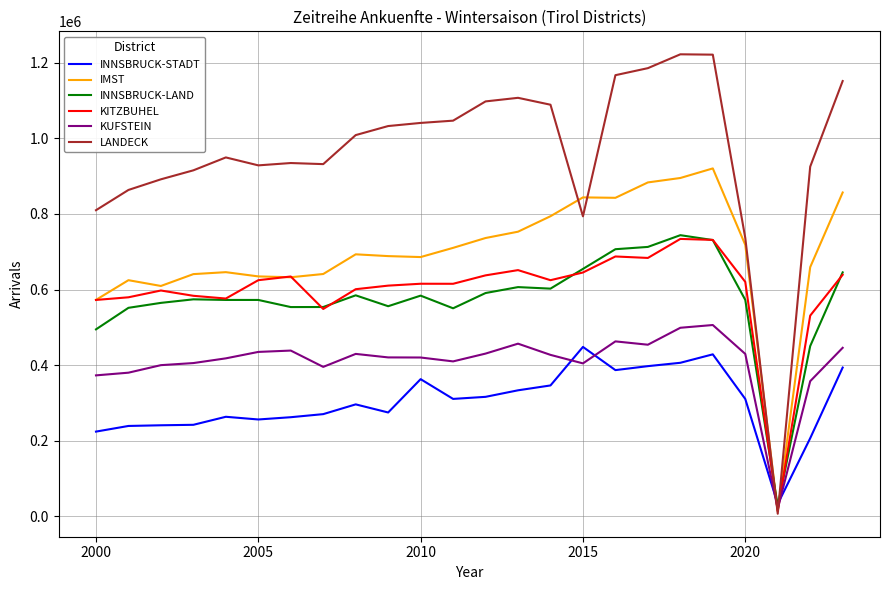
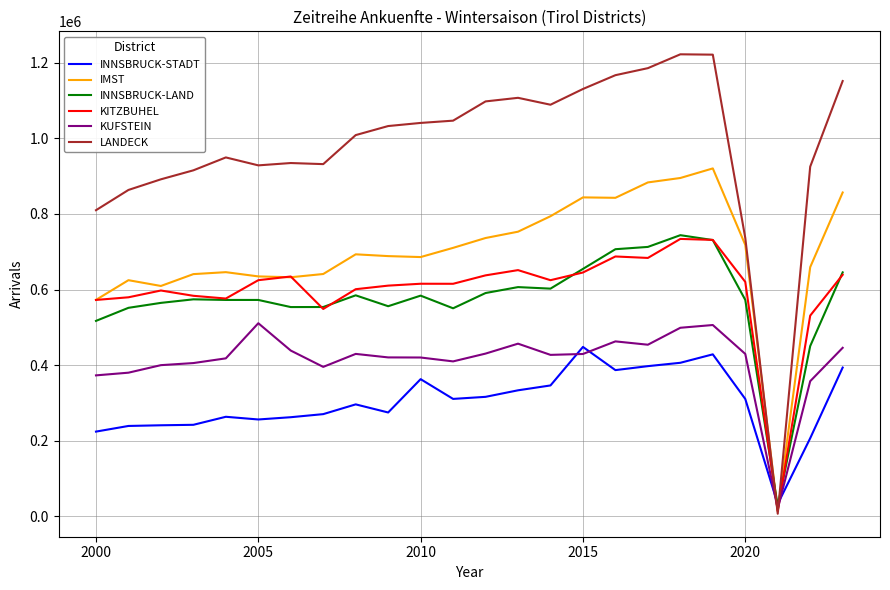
INNSBRUCK-LAND, 2000: 490000 -> 520000
KUFSTEIN, 2005: 430000 -> 510000
KUFSTEIN, 2015: 400000 -> 430000
LANDECK, 2015: 790000 -> 1130000
